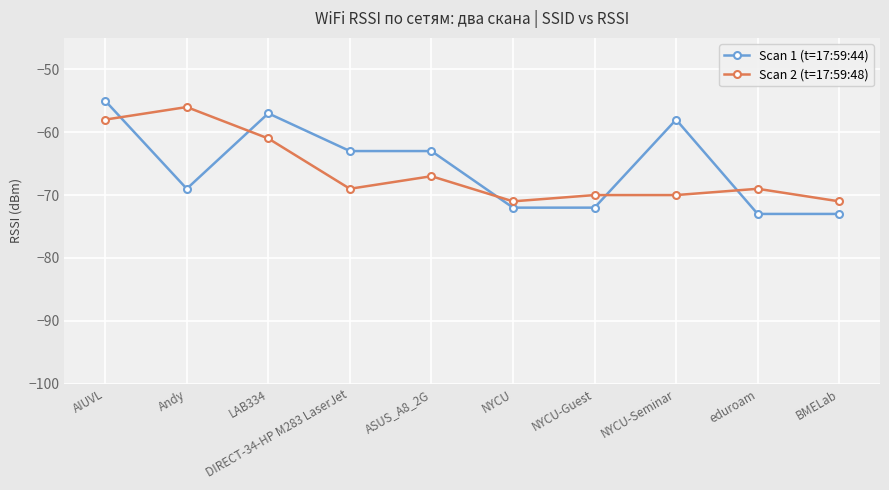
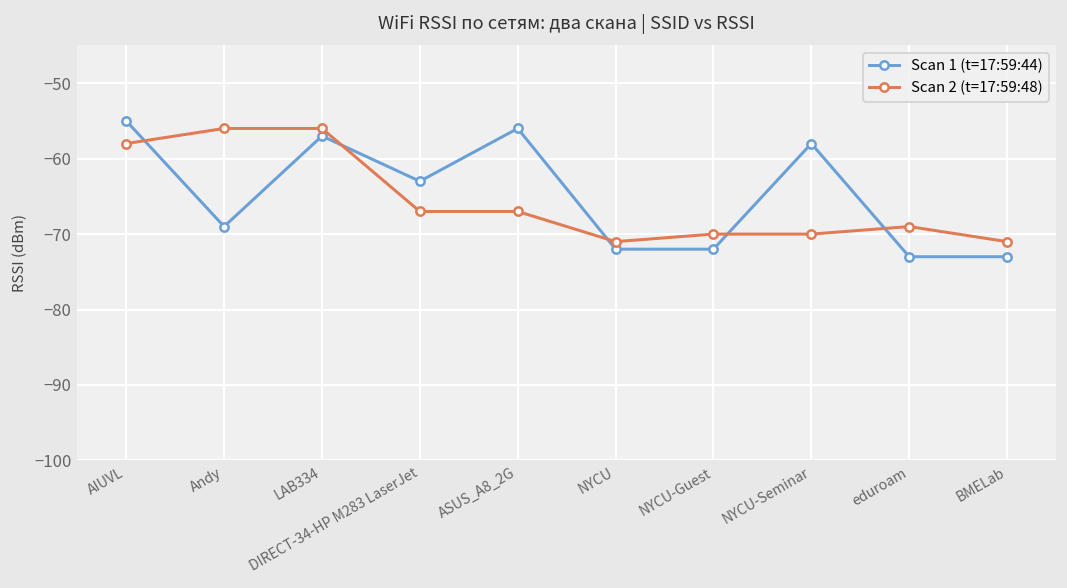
Scan 2 (t=17:59:48), LAB334: -61 -> -56
Scan 2 (t=17:59:48), DIRECT-34-HP M283 LaserJet: -69 -> -67
Scan 1 (t=17:59:44), ASUS_A8_2G: -63 -> -56
